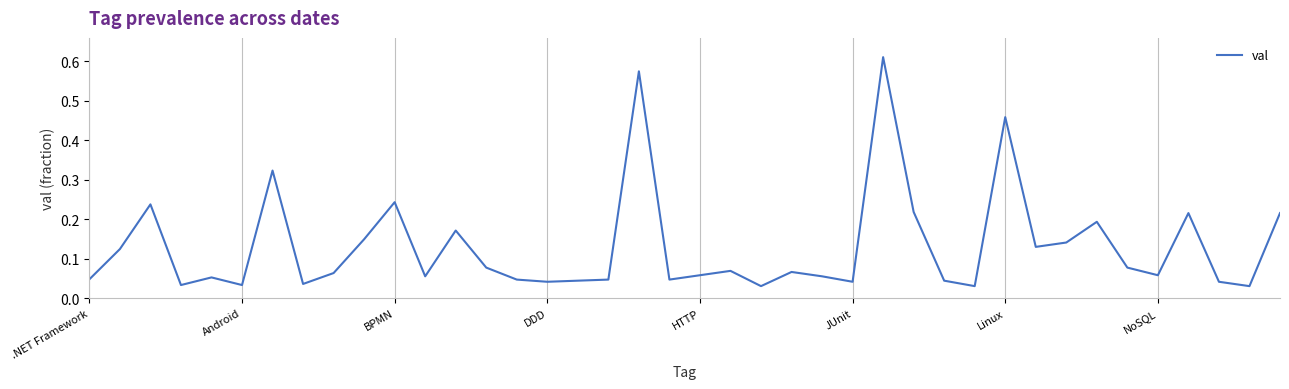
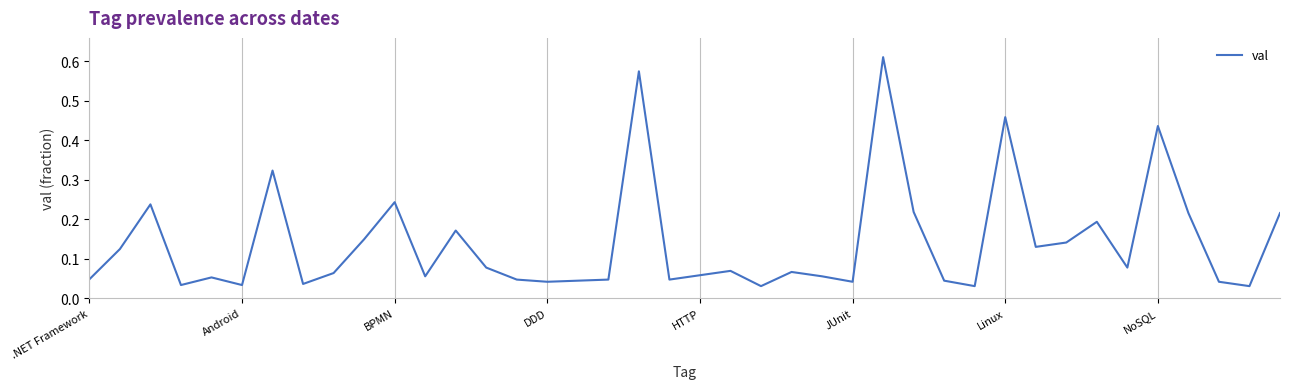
NoSQL: 0.06 -> 0.44
